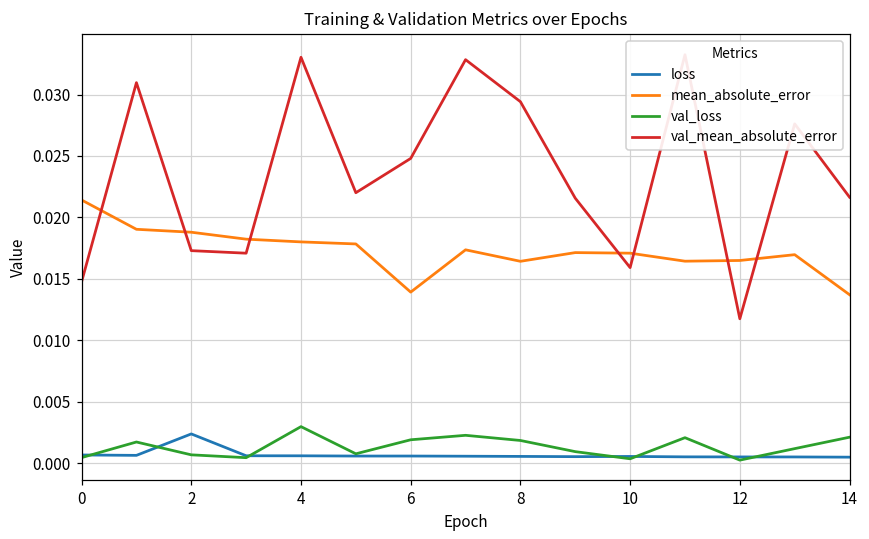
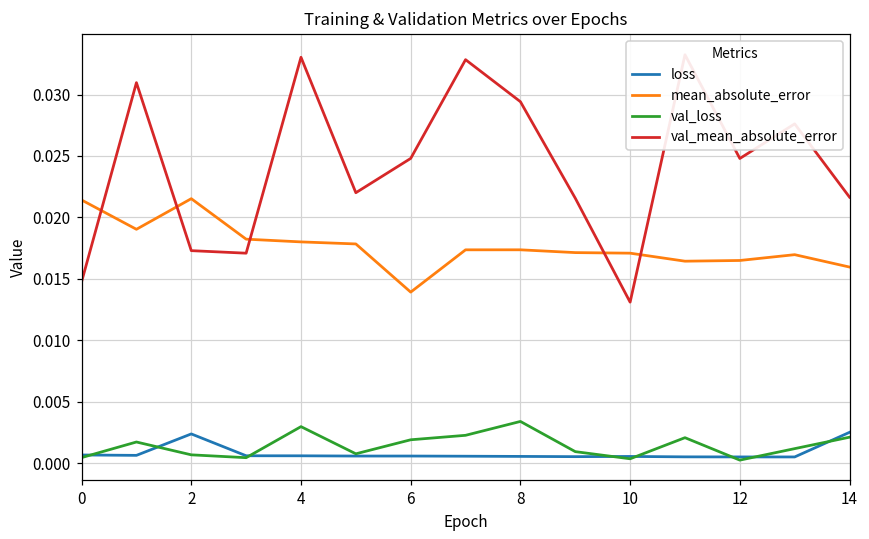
mean_absolute_error, 2: 0.0188 -> 0.0215
mean_absolute_error, 8: 0.0164 -> 0.0174
val_loss, 8: 0.0018 -> 0.0034
val_mean_absolute_error, 10: 0.0159 -> 0.0131
val_mean_absolute_error, 12: 0.0117 -> 0.0248
loss, 14: 0.0005 -> 0.0025
mean_absolute_error, 14: 0.0137 -> 0.0160
